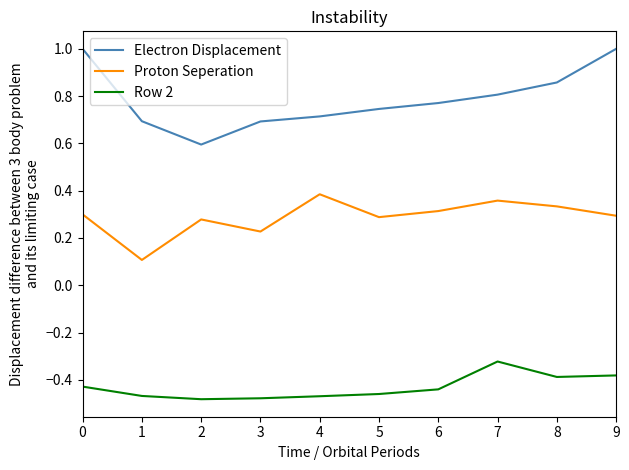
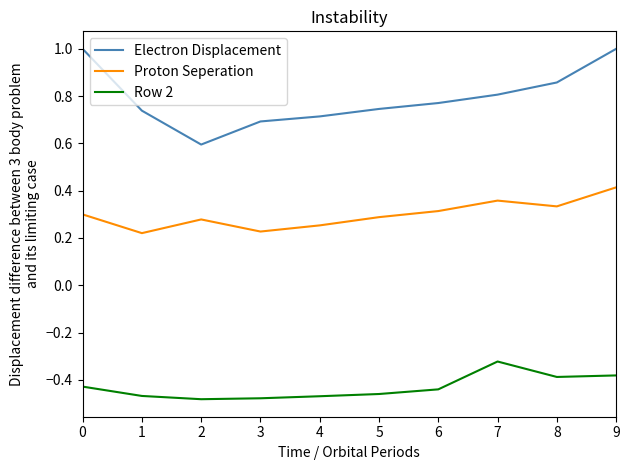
Electron Displacement, 1: 0.69 -> 0.74
Proton Seperation, 1: 0.11 -> 0.22
Proton Seperation, 4: 0.38 -> 0.25
Proton Seperation, 9: 0.29 -> 0.41
